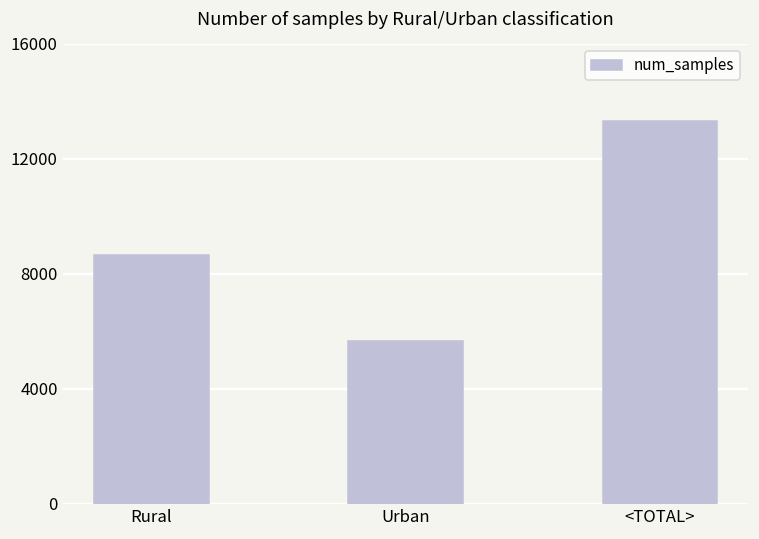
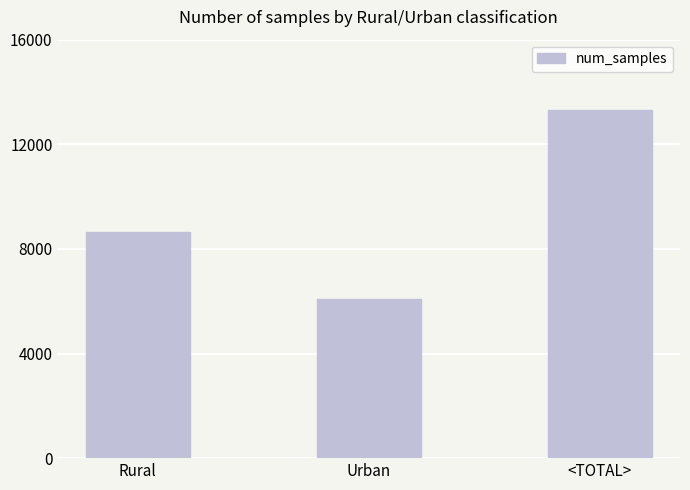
Urban: 5700 -> 6100
